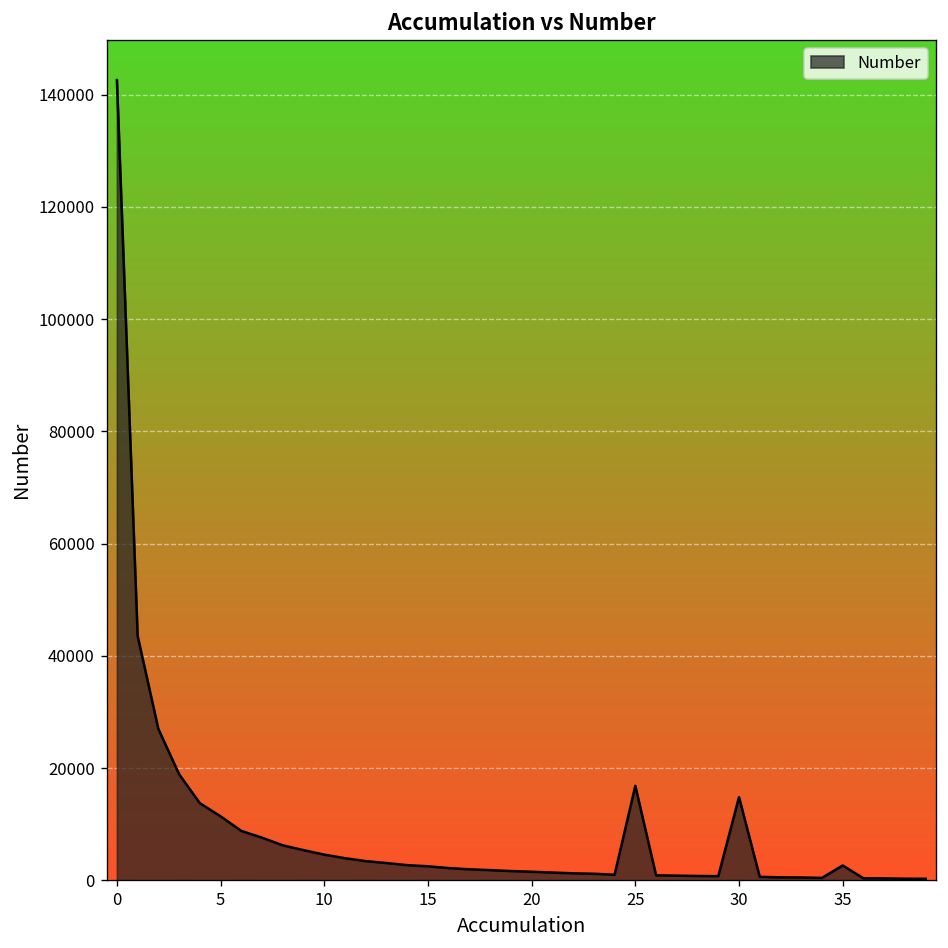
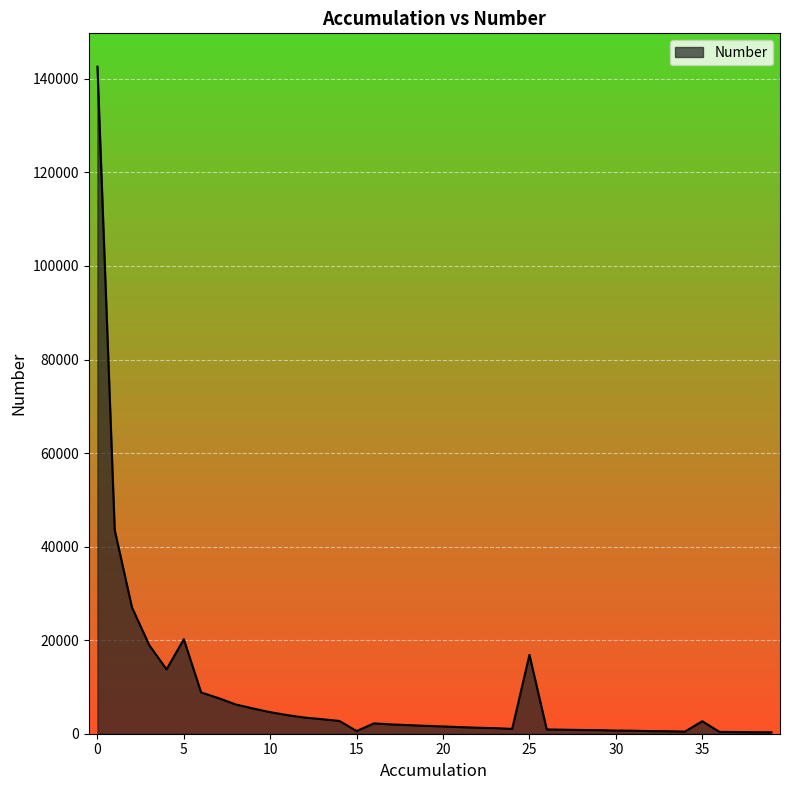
5: 11000 -> 20000
15: 3000 -> 1000
30: 15000 -> 1000
